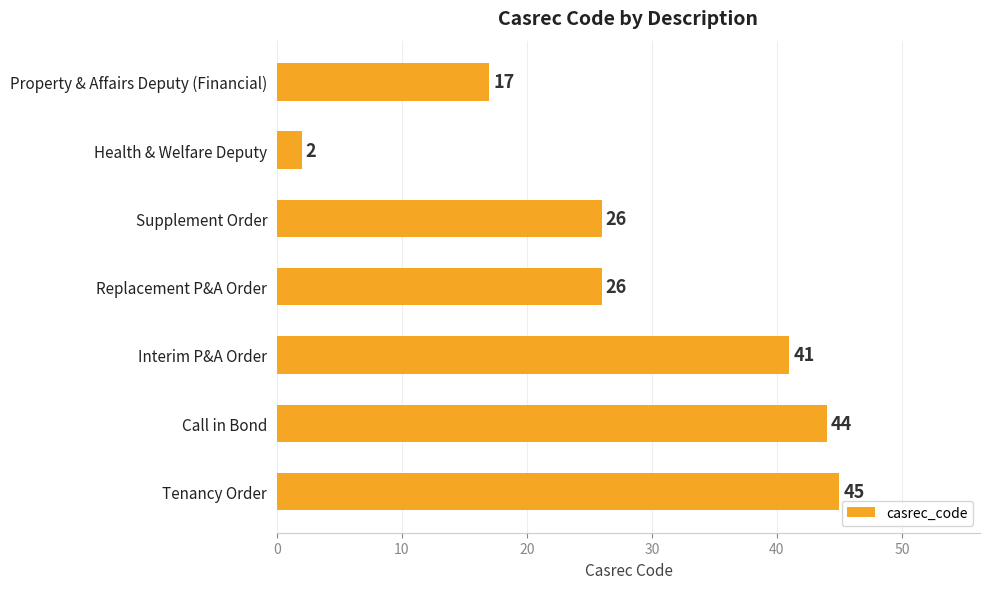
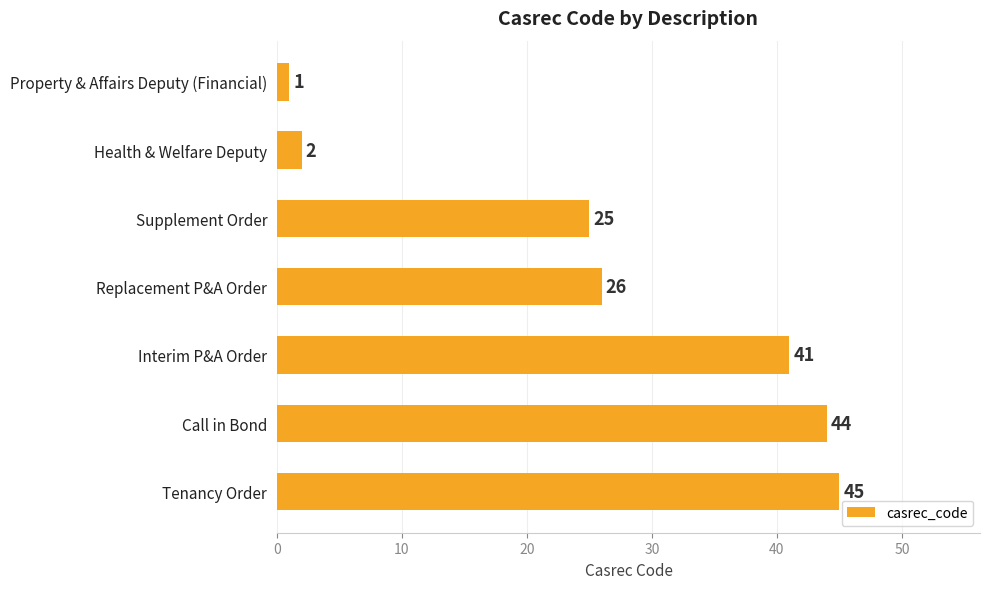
Property & Affairs Deputy (Financial): 17 -> 1
Supplement Order: 26 -> 25
